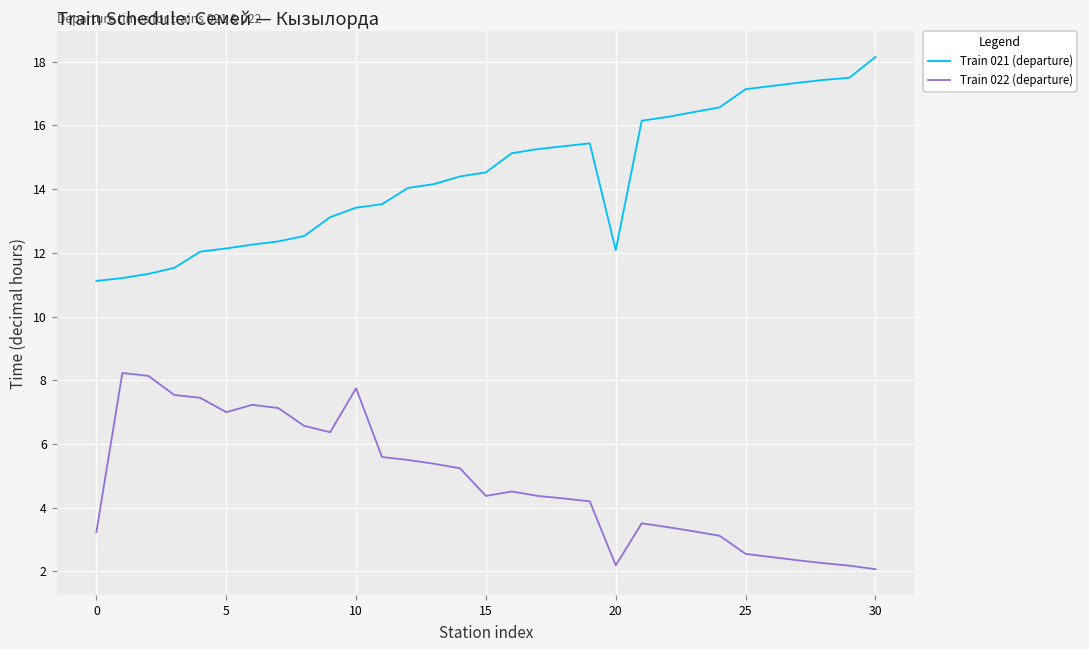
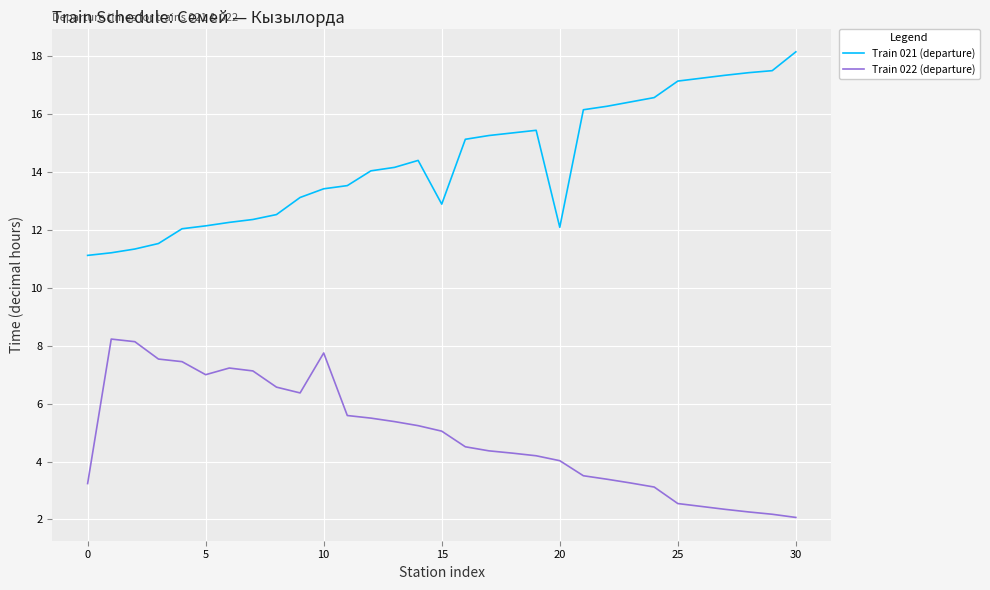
Train 021 (departure), 15: 14.5 -> 12.9
Train 022 (departure), 15: 4.4 -> 5.1
Train 022 (departure), 20: 2.2 -> 4.0
